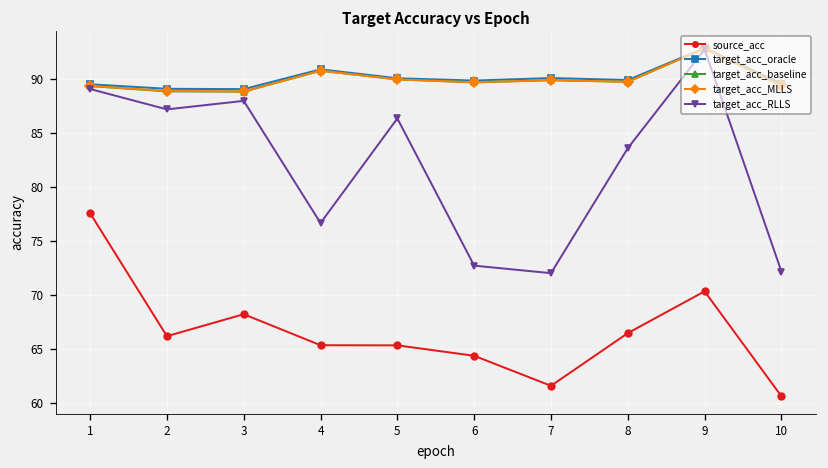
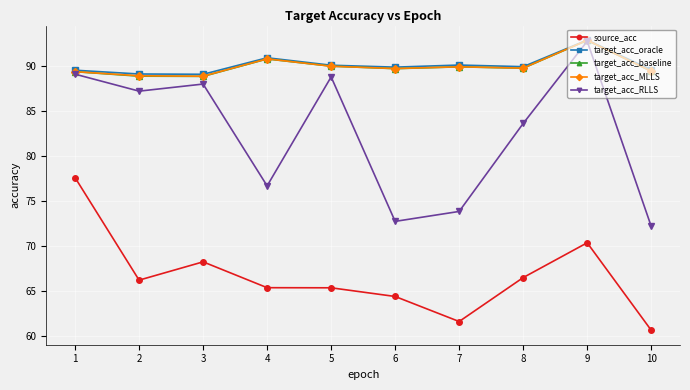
target_acc_RLLS, 5: 86 -> 89
target_acc_RLLS, 7: 72 -> 74
